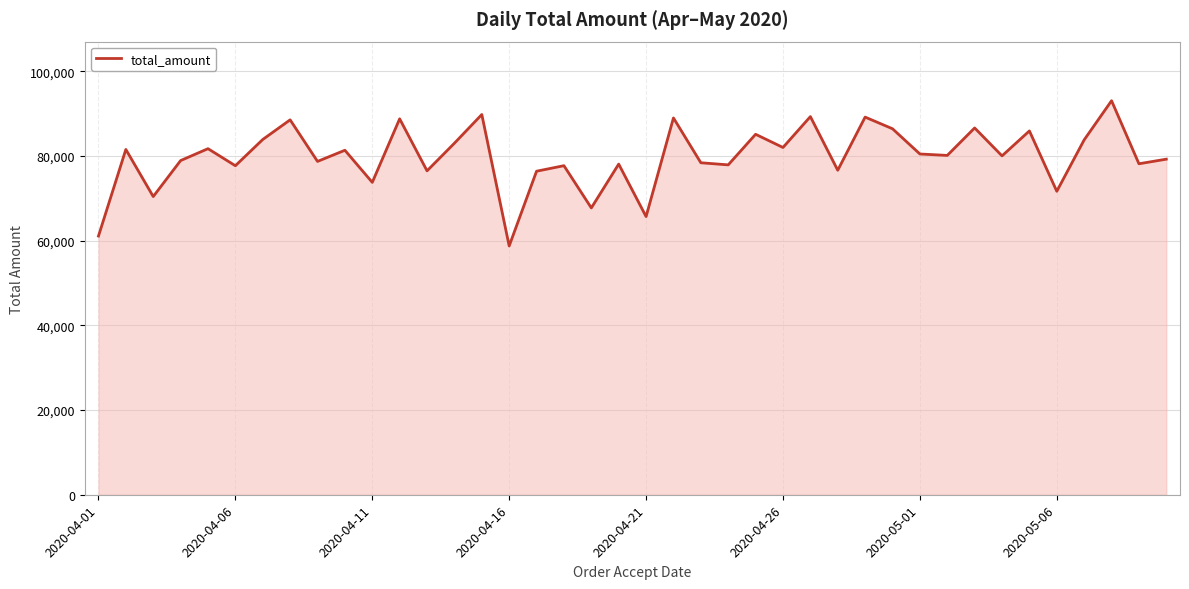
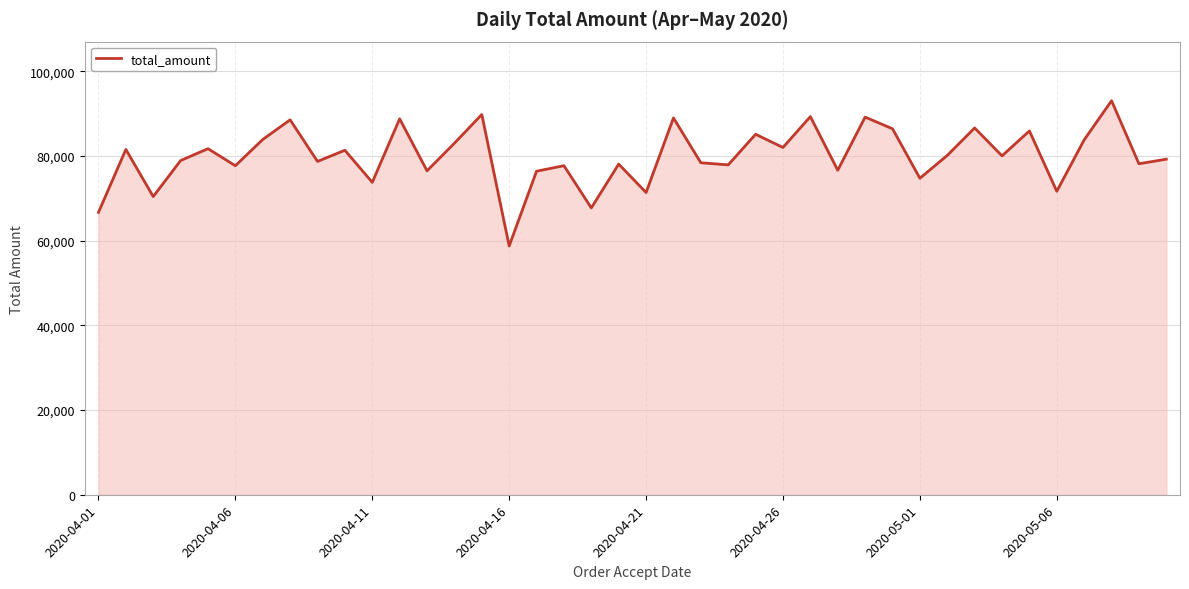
2020-04-01: 61,000 -> 67,000
2020-04-21: 66,000 -> 71,000
2020-05-01: 80,000 -> 75,000
